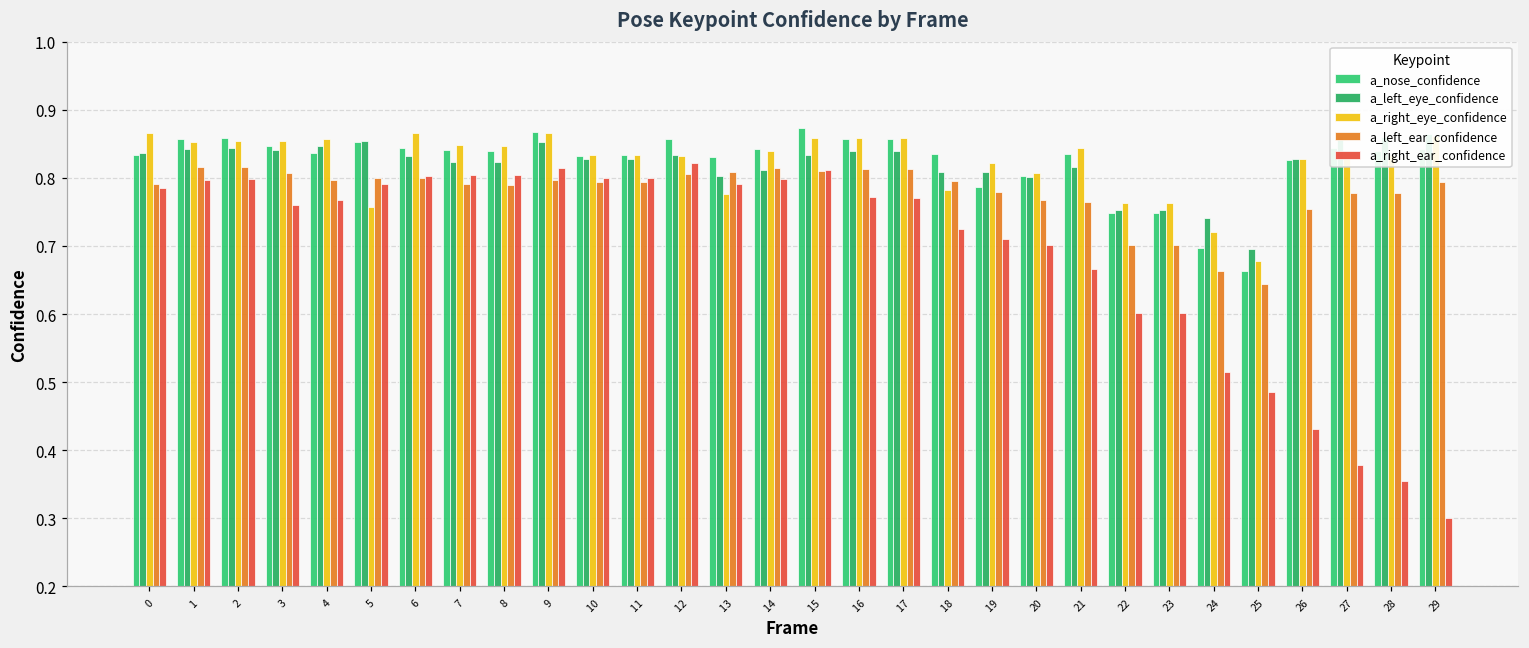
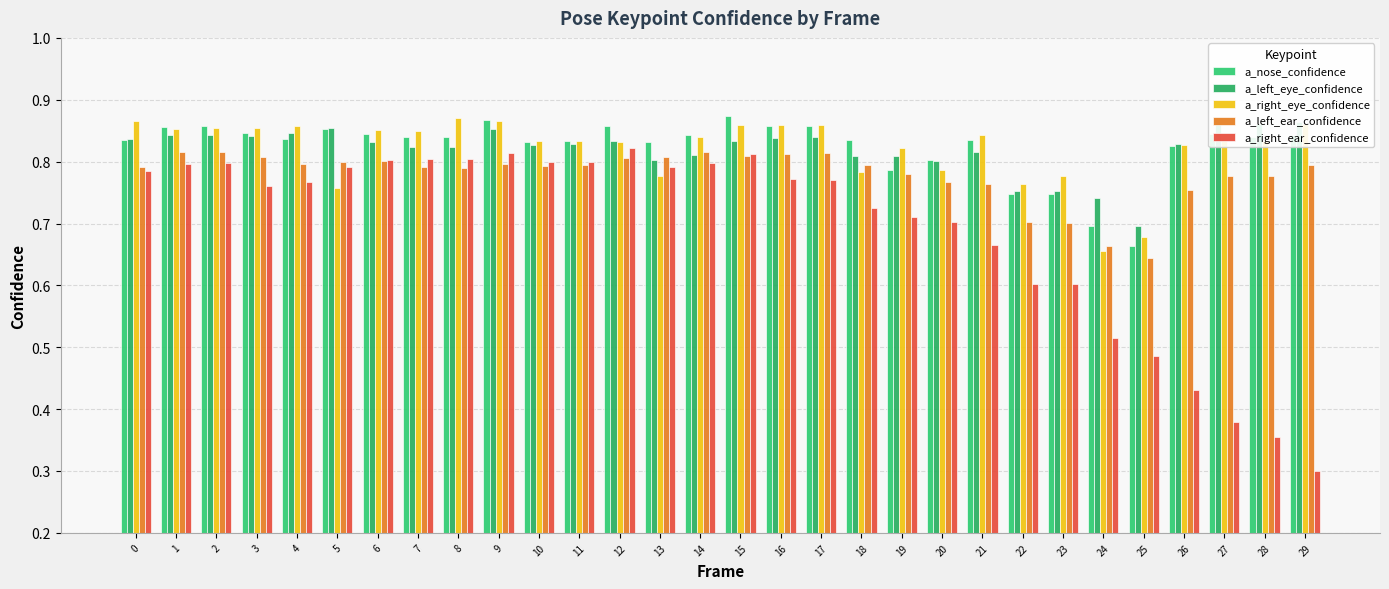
a_right_eye_confidence, 6: 0.87 -> 0.85
a_right_eye_confidence, 8: 0.85 -> 0.87
a_right_eye_confidence, 20: 0.81 -> 0.79
a_right_eye_confidence, 23: 0.76 -> 0.78
a_right_eye_confidence, 24: 0.72 -> 0.66
